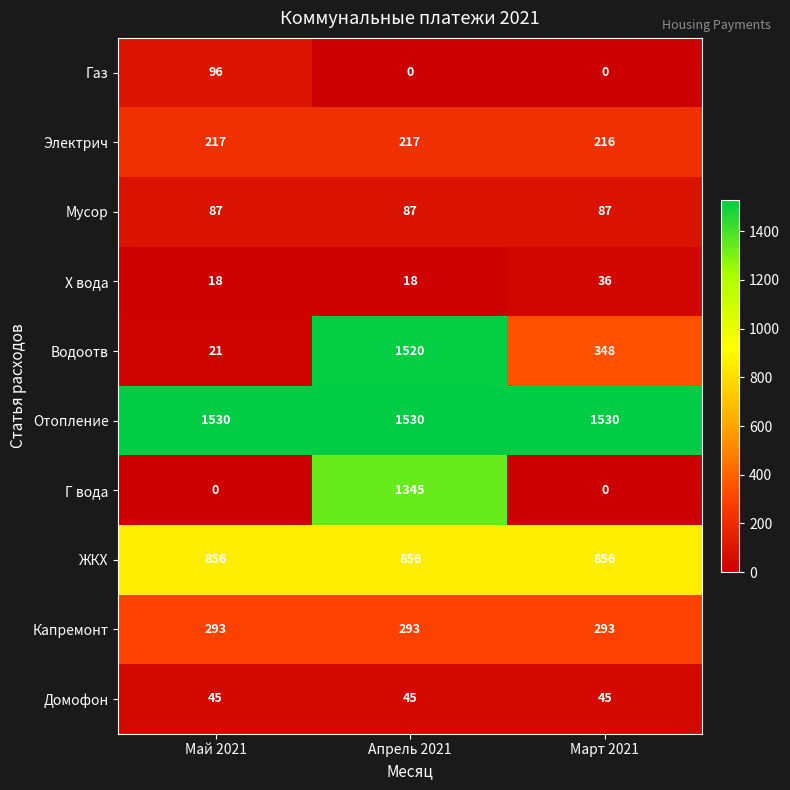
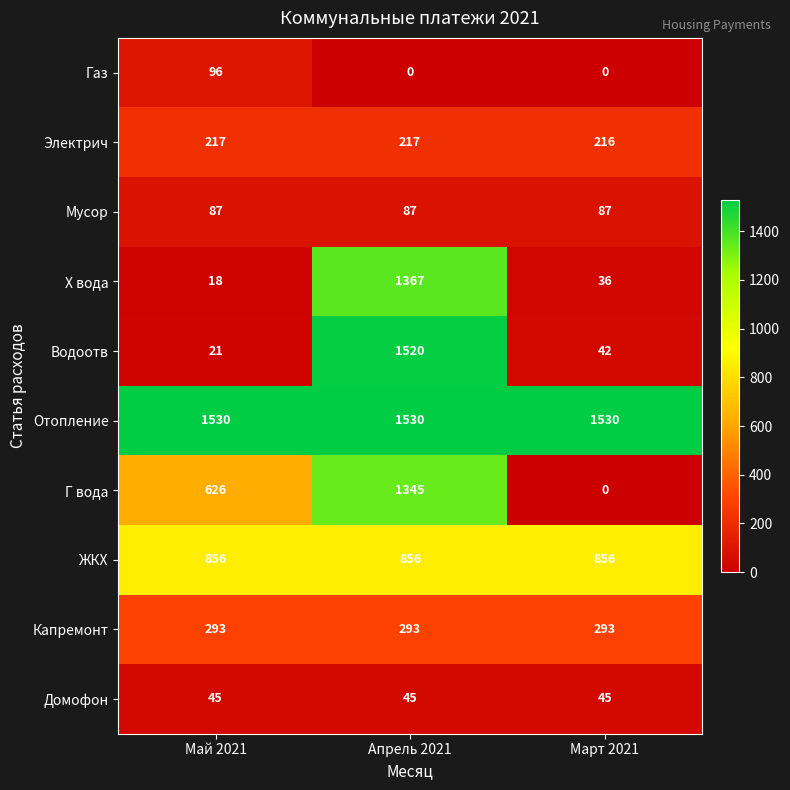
Х вода, Апрель 2021: 18 -> 1367
Водоотв, Март 2021: 348 -> 42
Г вода, Май 2021: 0 -> 626
